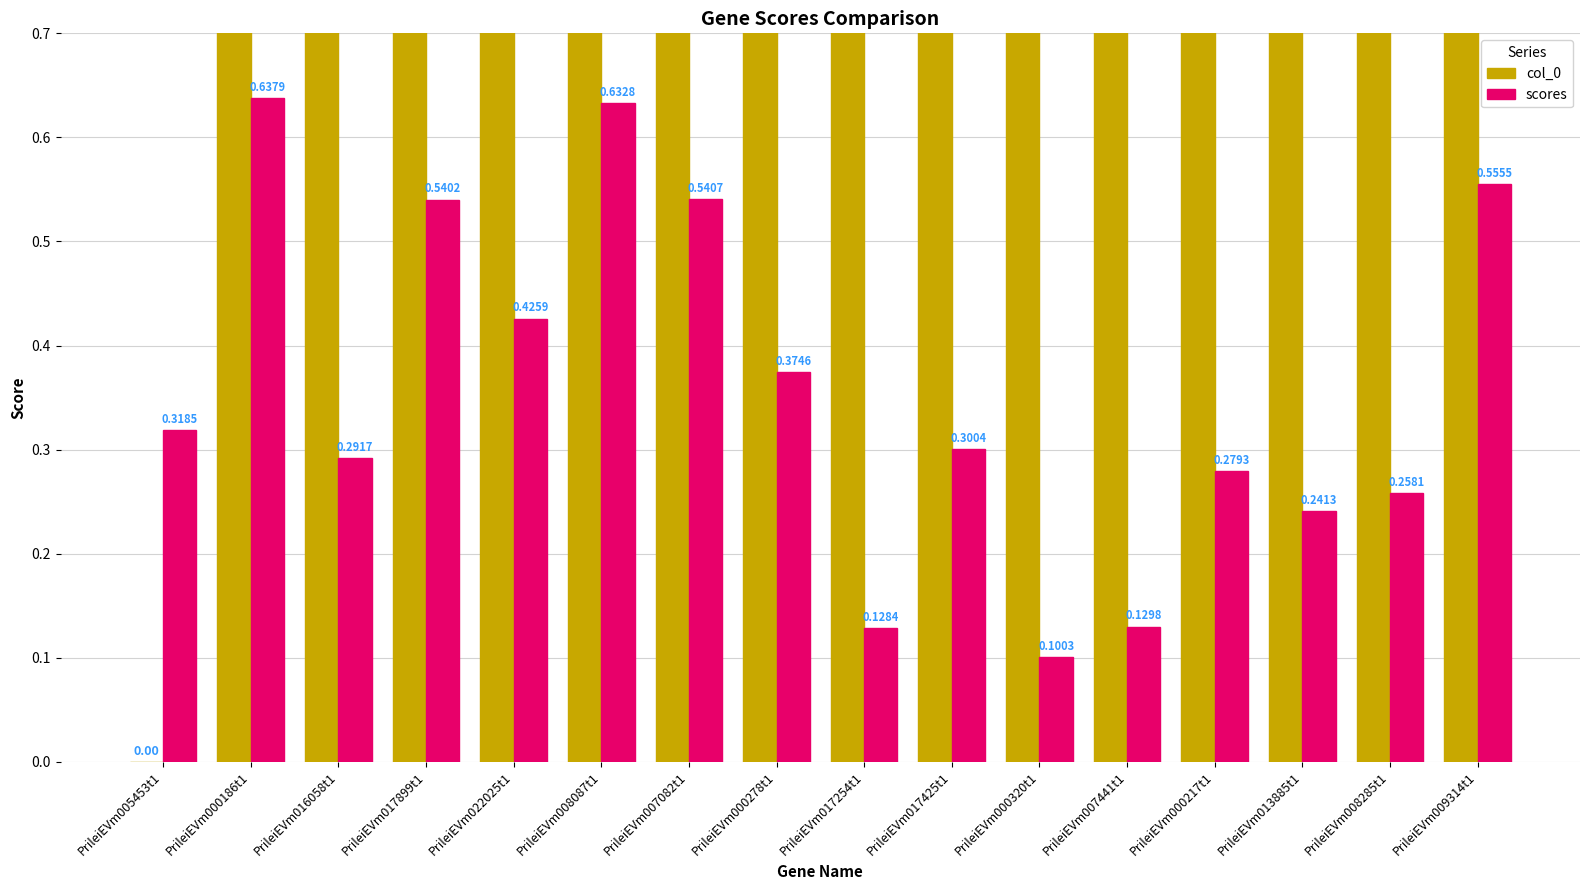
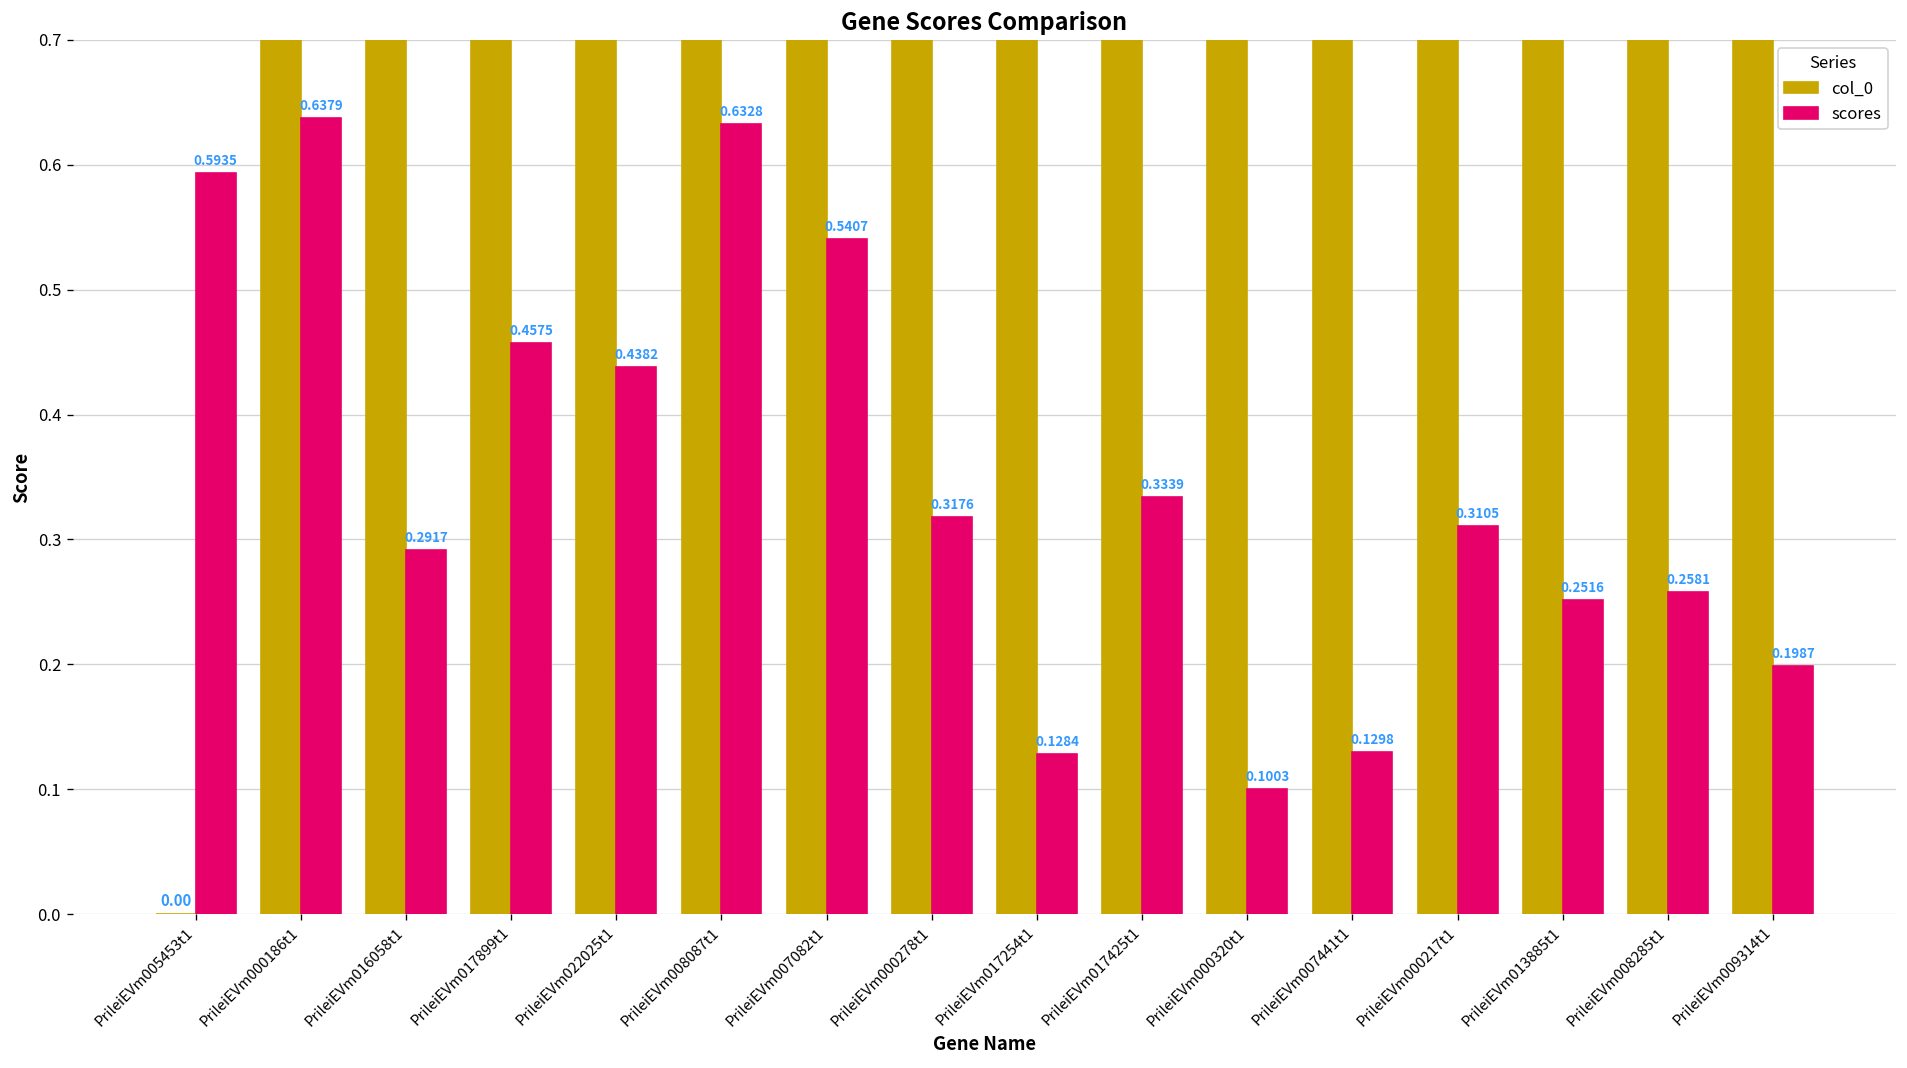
scores, PrileiEVm005453t1: 0.3185 -> 0.5935
scores, PrileiEVm017899t1: 0.5402 -> 0.4575
scores, PrileiEVm022025t1: 0.4259 -> 0.4382
scores, PrileiEVm000278t1: 0.3746 -> 0.3176
scores, PrileiEVm017425t1: 0.3004 -> 0.3339
scores, PrileiEVm000217t1: 0.2793 -> 0.3105
scores, PrileiEVm013885t1: 0.2413 -> 0.2516
scores, PrileiEVm009314t1: 0.5555 -> 0.1987
